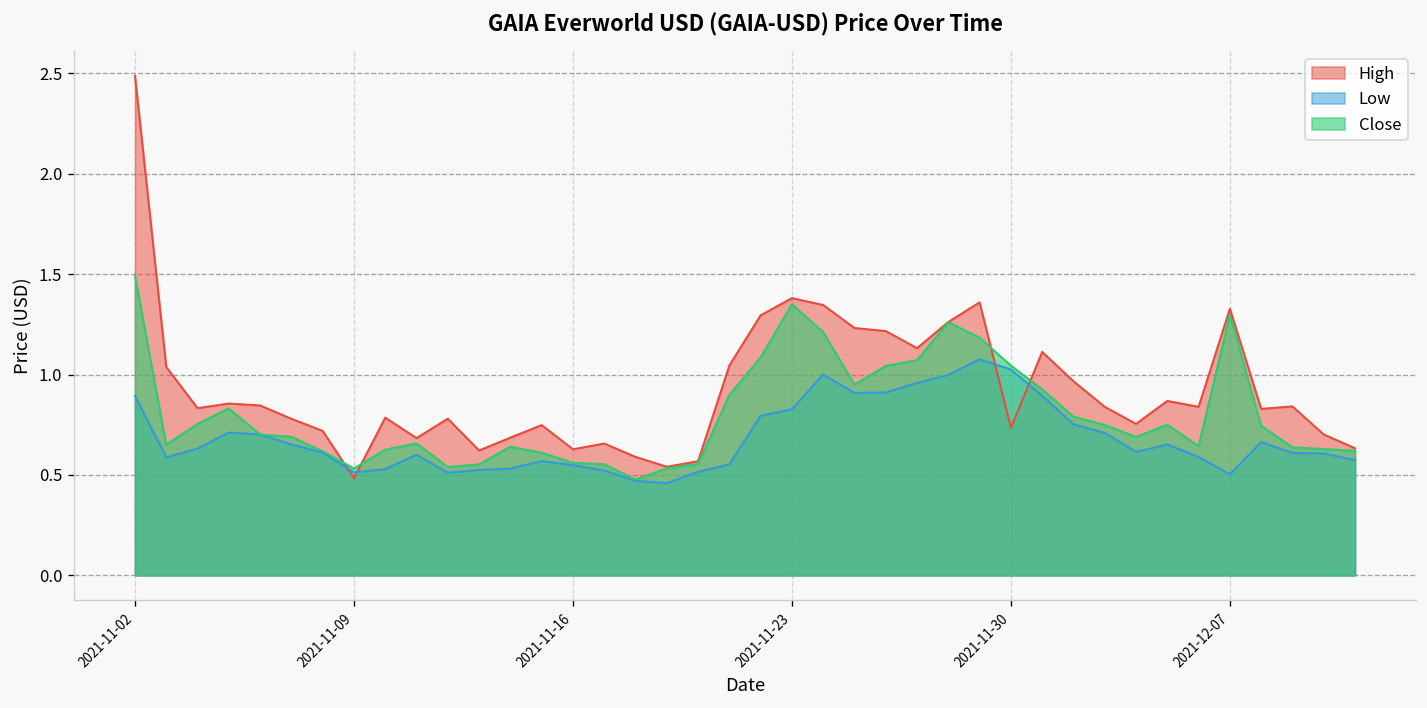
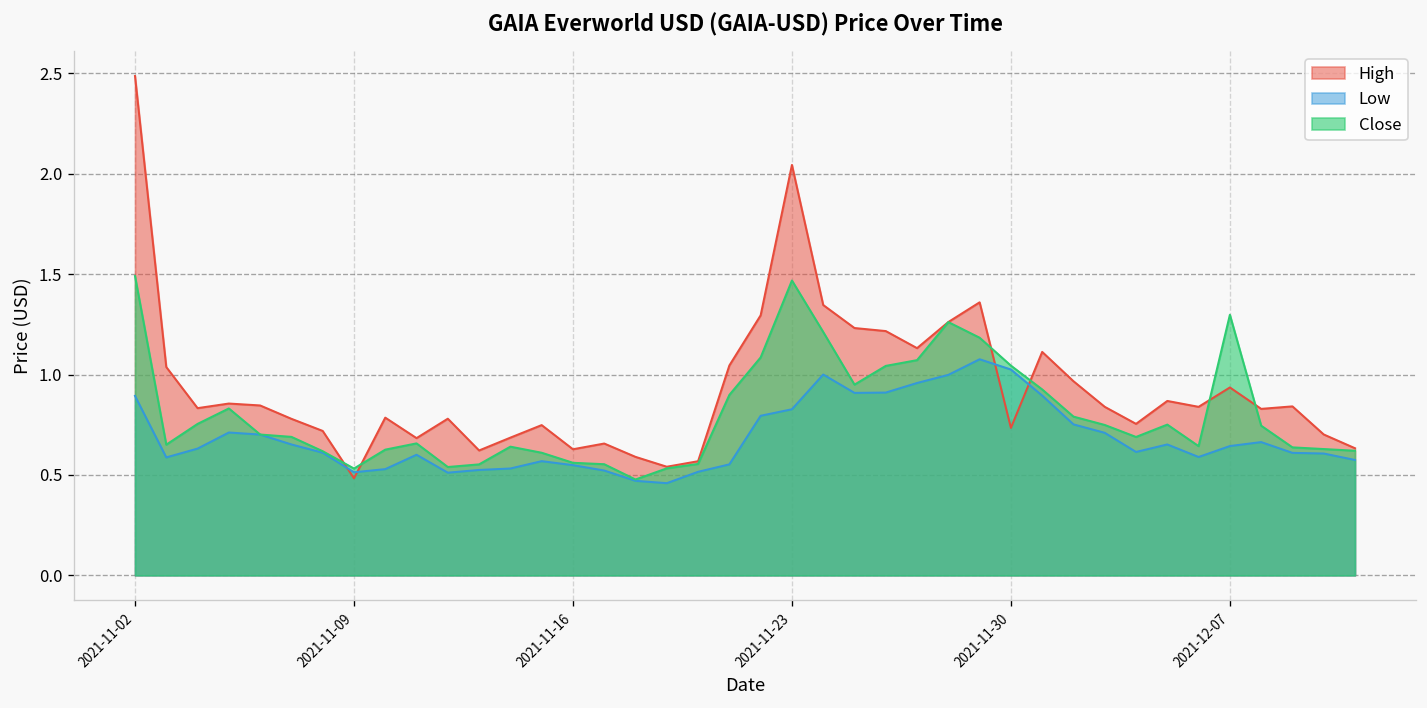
High, 2021-11-23: 1.38 -> 2.04
Close, 2021-11-23: 1.35 -> 1.47
High, 2021-12-07: 1.33 -> 0.94
Low, 2021-12-07: 0.50 -> 0.64
